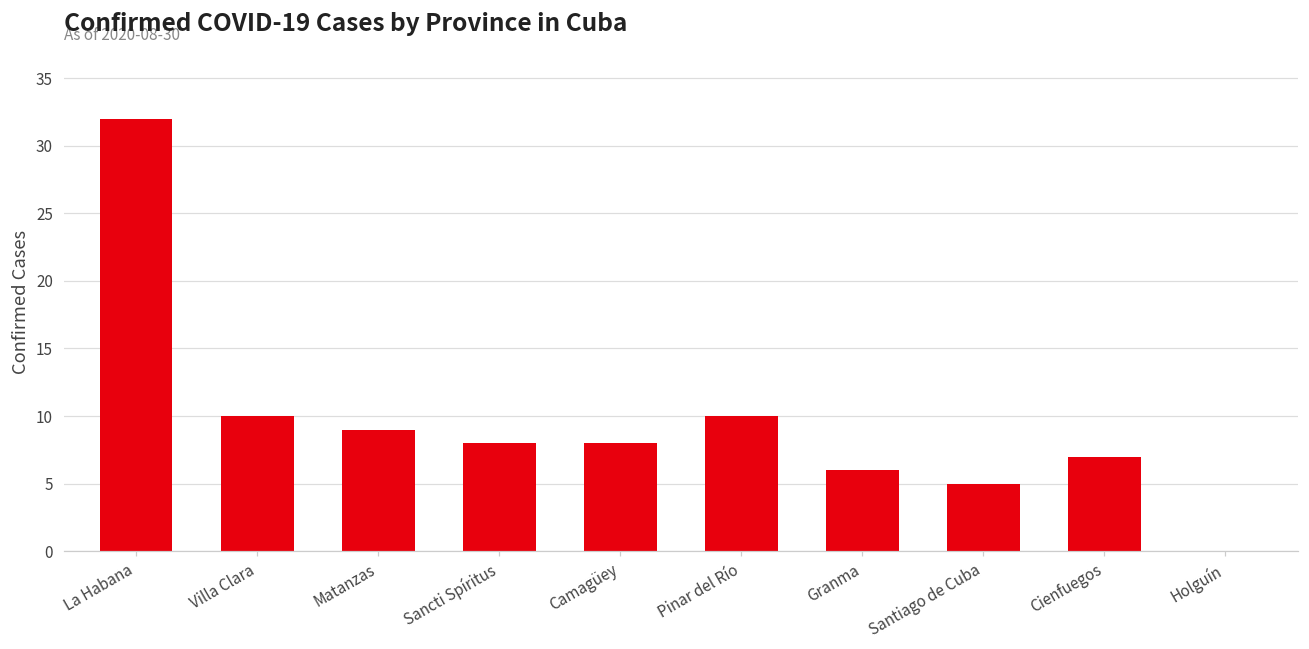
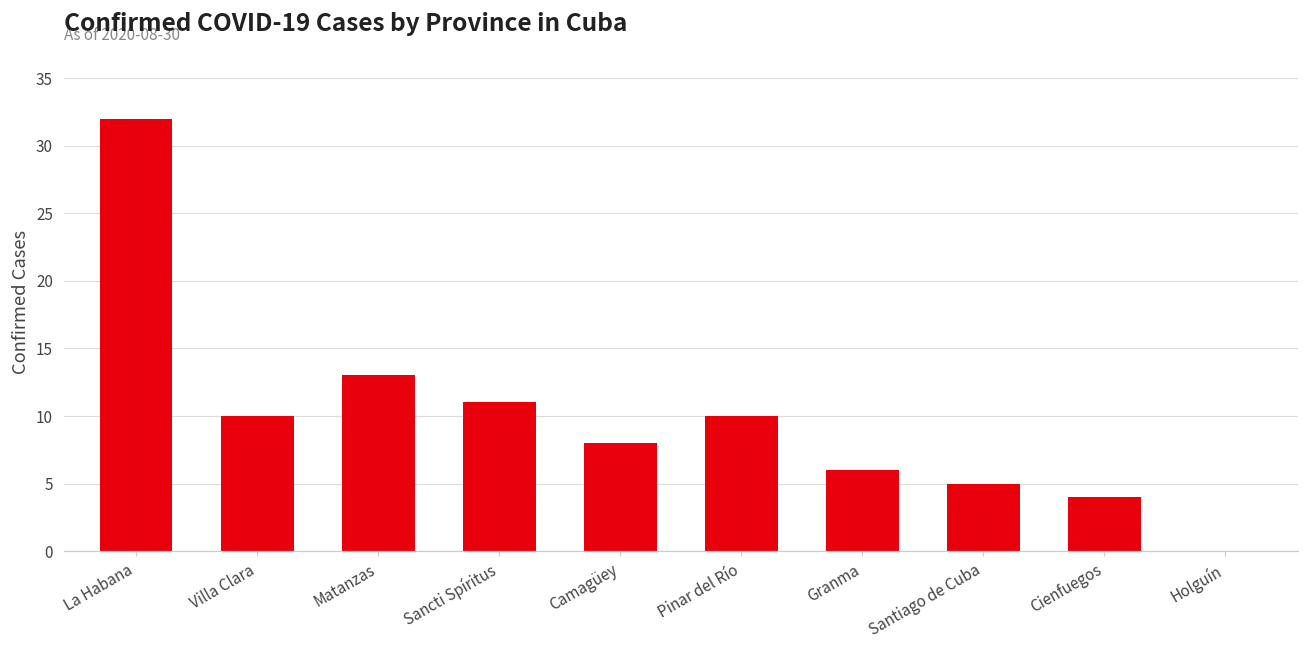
Matanzas: 9 -> 13
Sancti Spíritus: 8 -> 11
Cienfuegos: 7 -> 4
